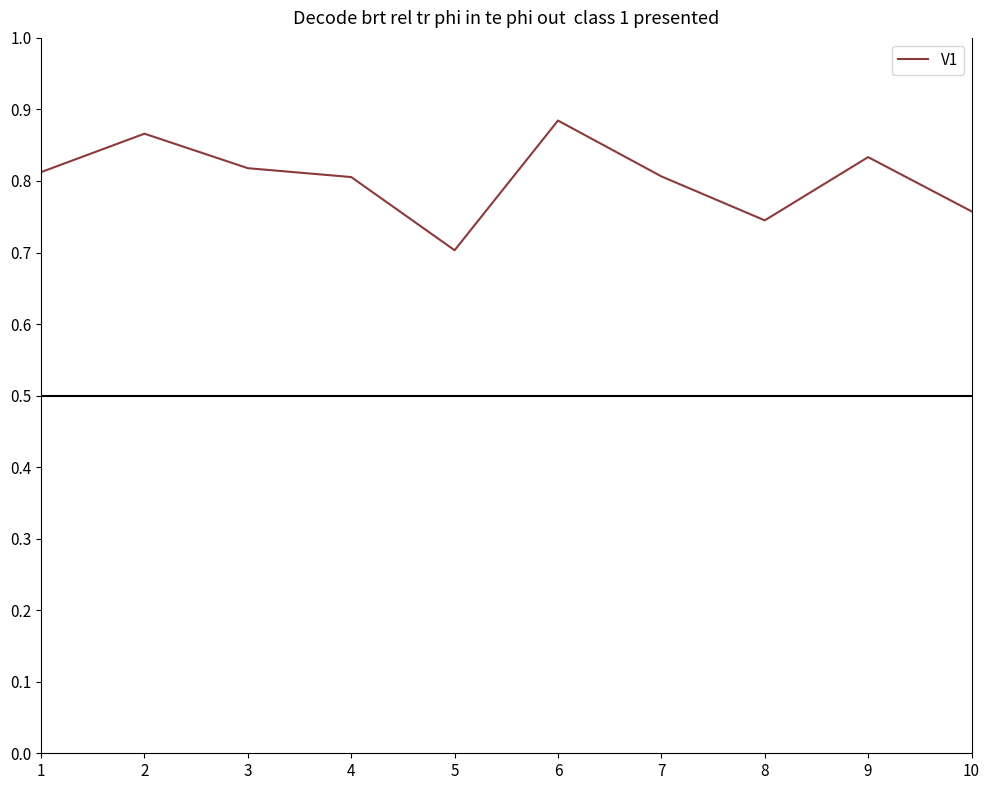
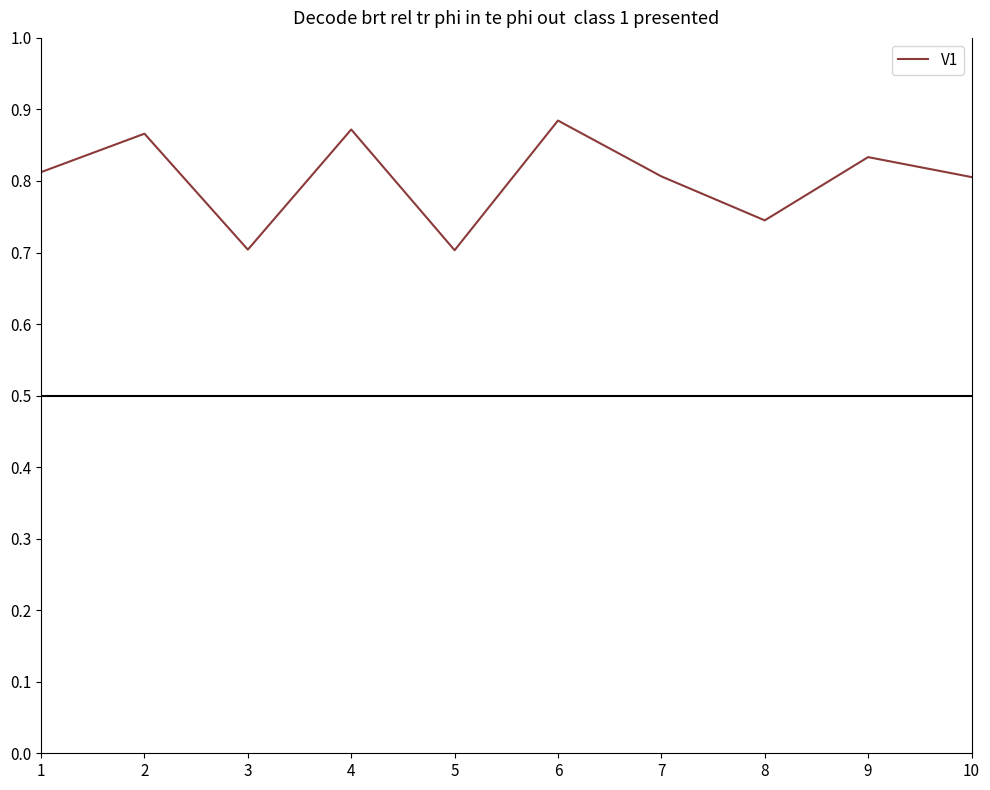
3: 0.82 -> 0.70
4: 0.81 -> 0.87
10: 0.76 -> 0.81
